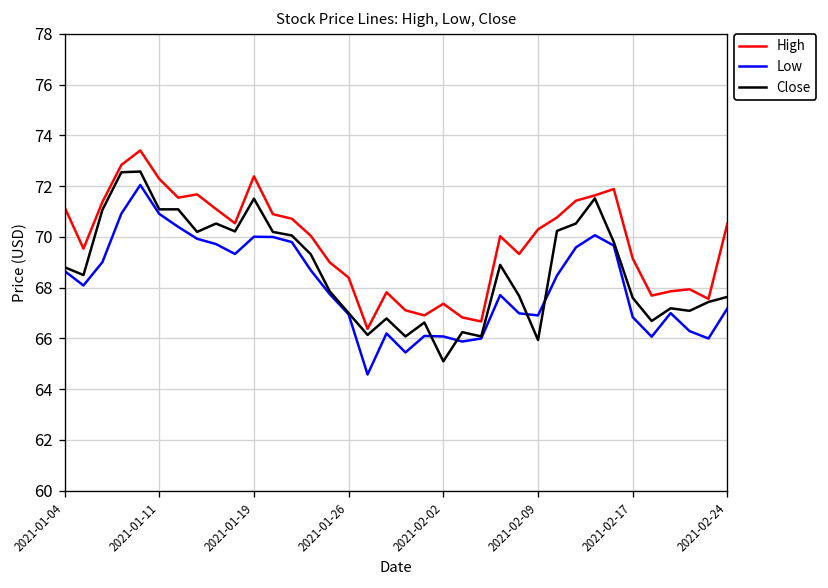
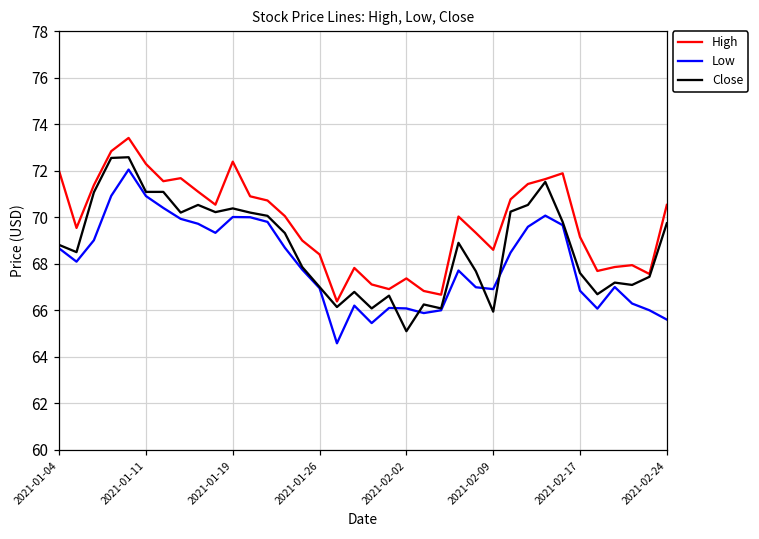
High, 2021-01-04: 71.2 -> 72.0
Close, 2021-01-19: 71.5 -> 70.4
High, 2021-02-09: 70.3 -> 68.6
Low, 2021-02-24: 67.2 -> 65.6
Close, 2021-02-24: 67.6 -> 69.7
